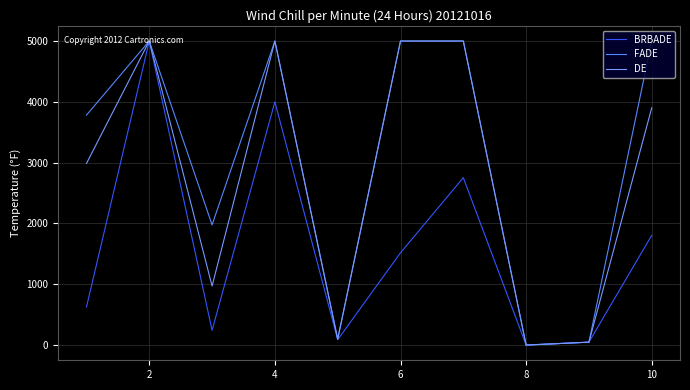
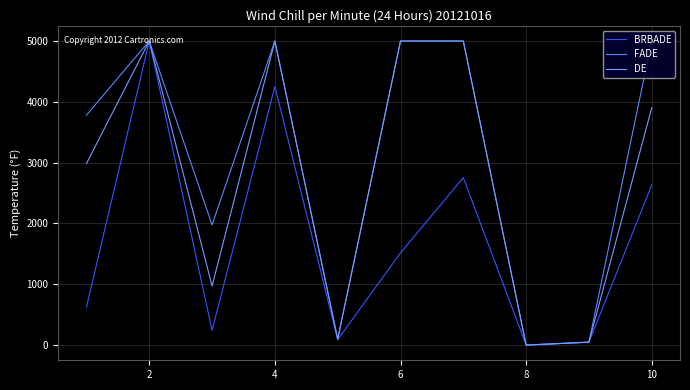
BRBADE, 4: 4000 -> 4300
BRBADE, 10: 1800 -> 2600
